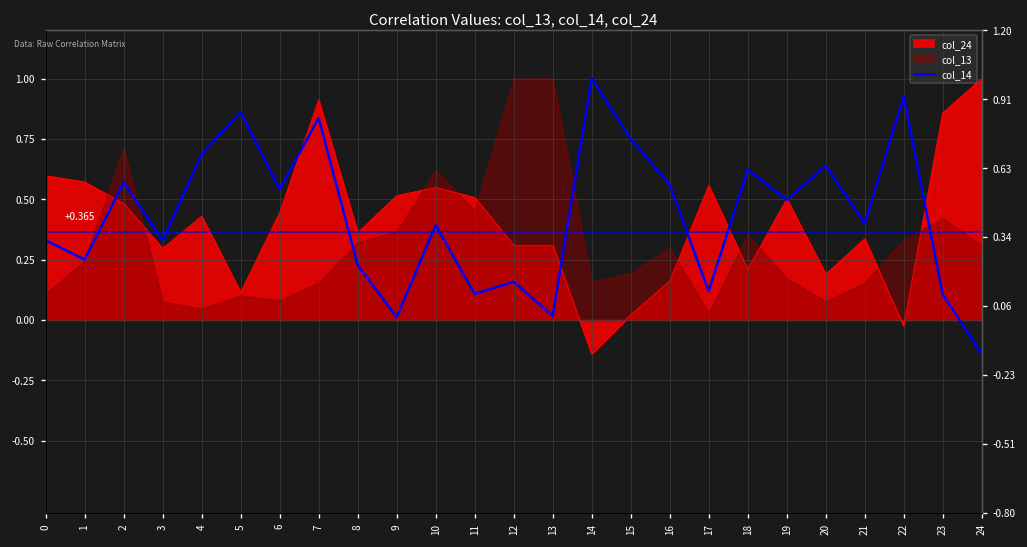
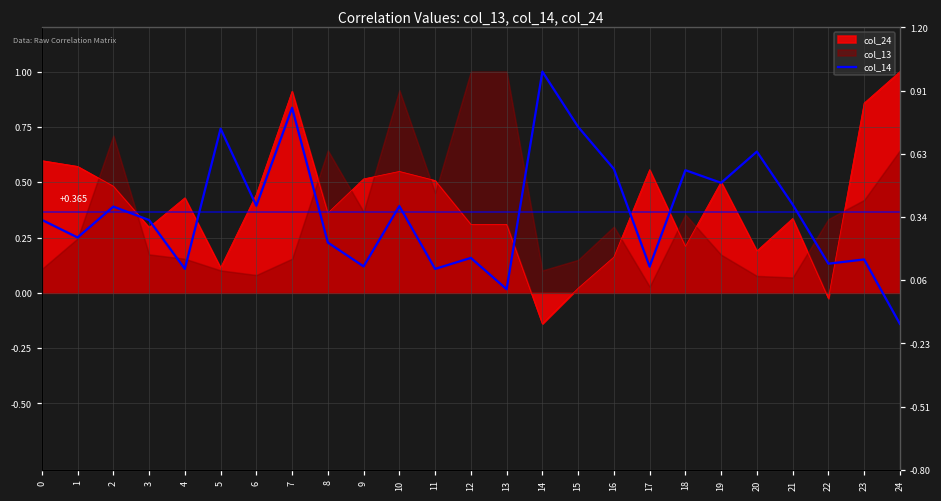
col_14, 2: 0.57 -> 0.39
col_13, 3: 0.08 -> 0.17
col_14, 4: 0.69 -> 0.11
col_13, 4: 0.05 -> 0.15
col_14, 5: 0.86 -> 0.74
col_14, 6: 0.54 -> 0.39
col_13, 8: 0.32 -> 0.64
col_14, 9: 0.01 -> 0.12
col_13, 10: 0.62 -> 0.92
col_13, 14: 0.16 -> 0.10
col_13, 15: 0.19 -> 0.15
col_14, 18: 0.62 -> 0.55
col_13, 21: 0.15 -> 0.07
col_14, 22: 0.93 -> 0.13
col_14, 23: 0.11 -> 0.15
col_13, 24: 0.31 -> 0.64
